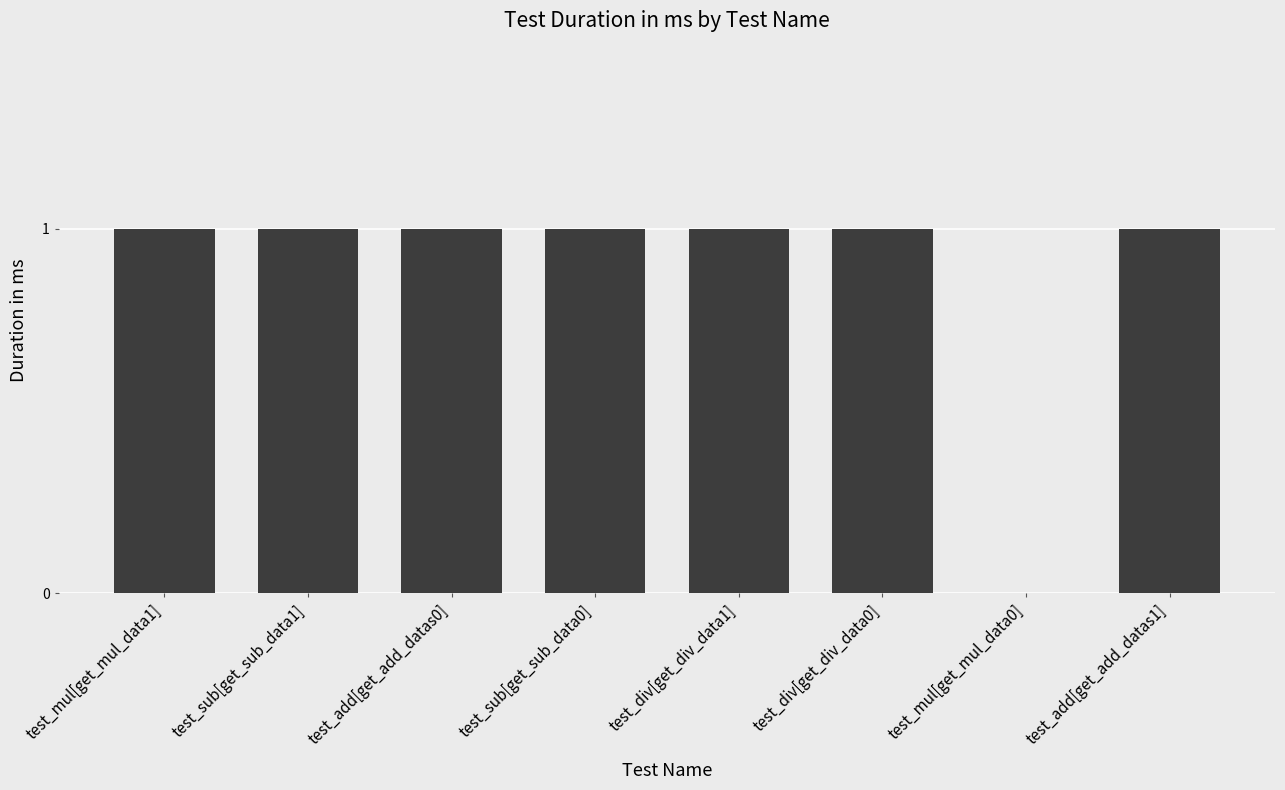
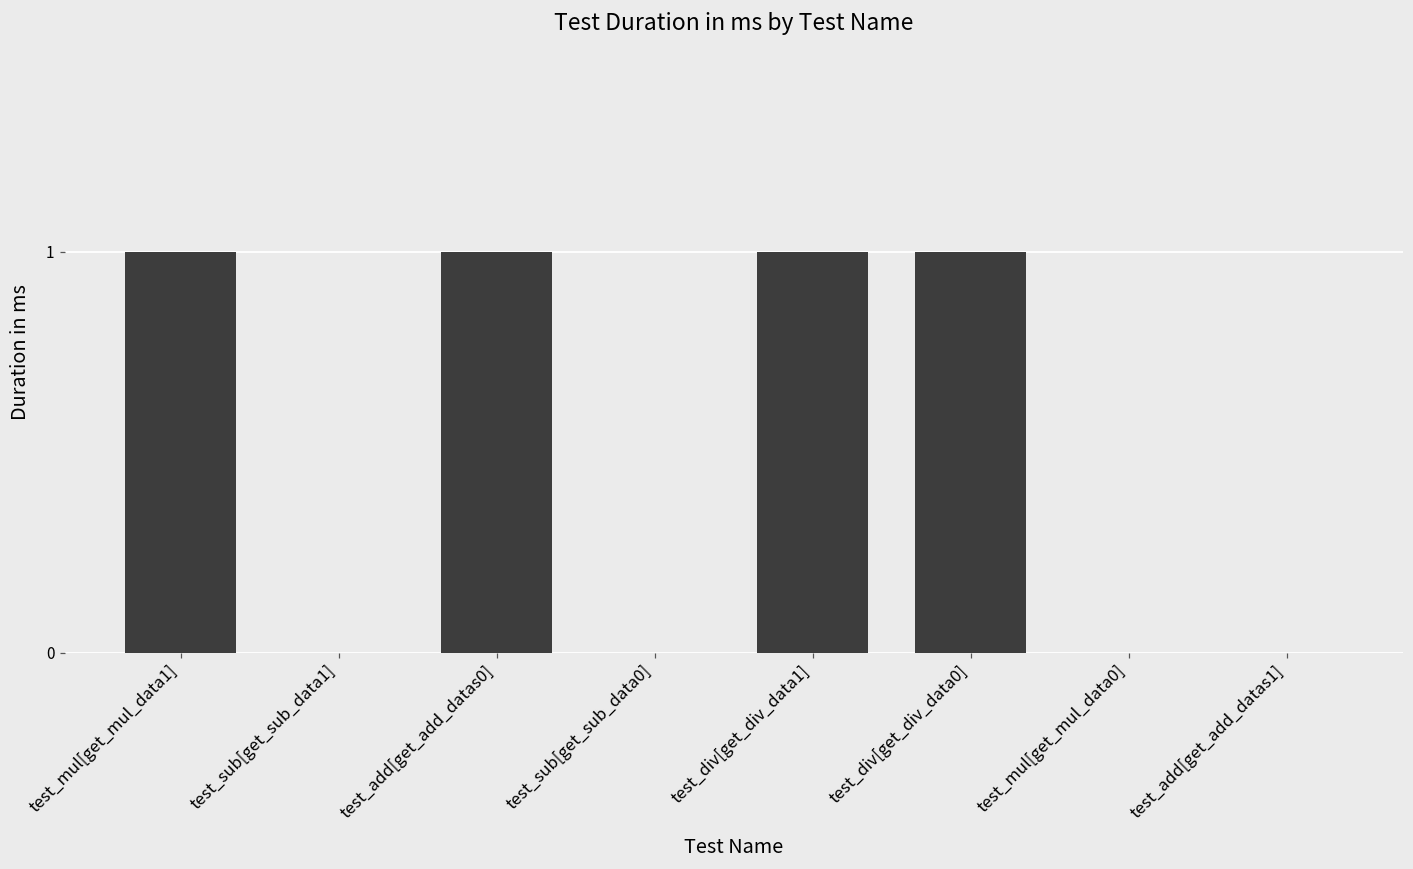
test_sub[get_sub_data1]: 1 -> 0
test_sub[get_sub_data0]: 1 -> 0
test_add[get_add_datas1]: 1 -> 0
